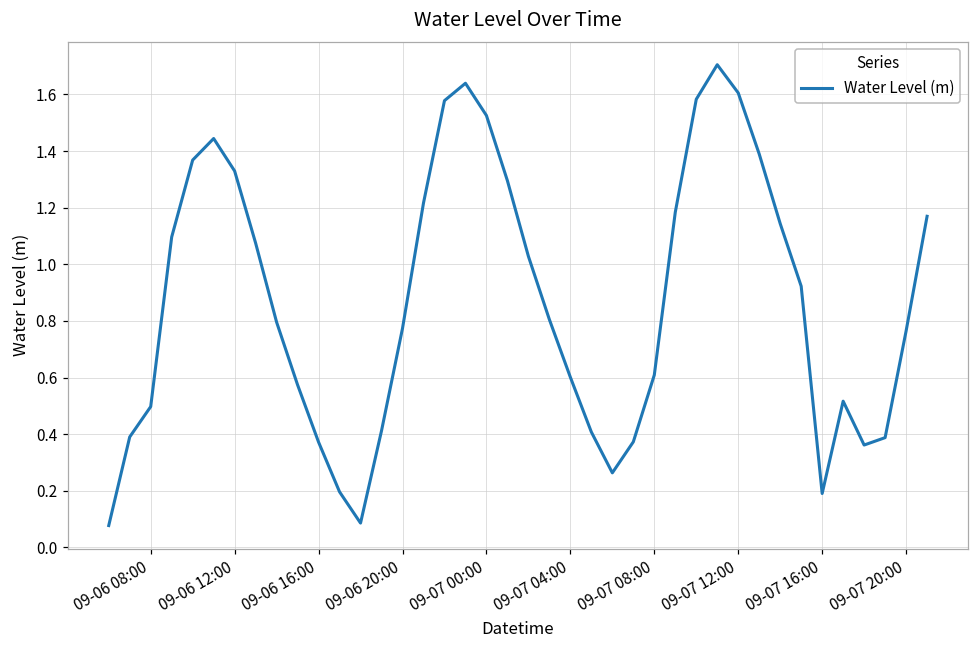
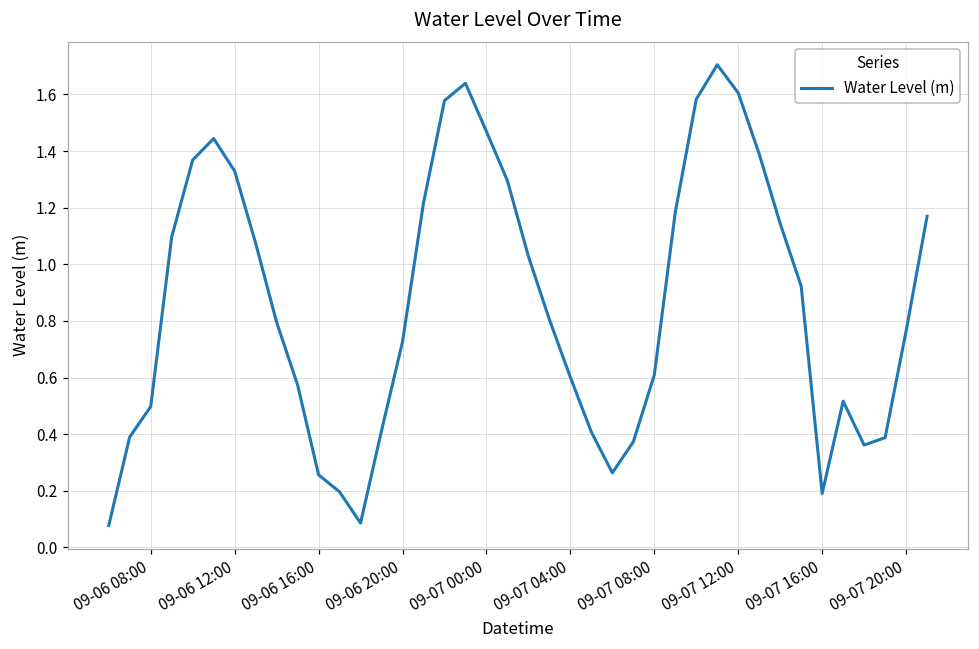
09-06 16:00: 0.37 -> 0.26
09-06 20:00: 0.77 -> 0.73
09-07 00:00: 1.53 -> 1.47
